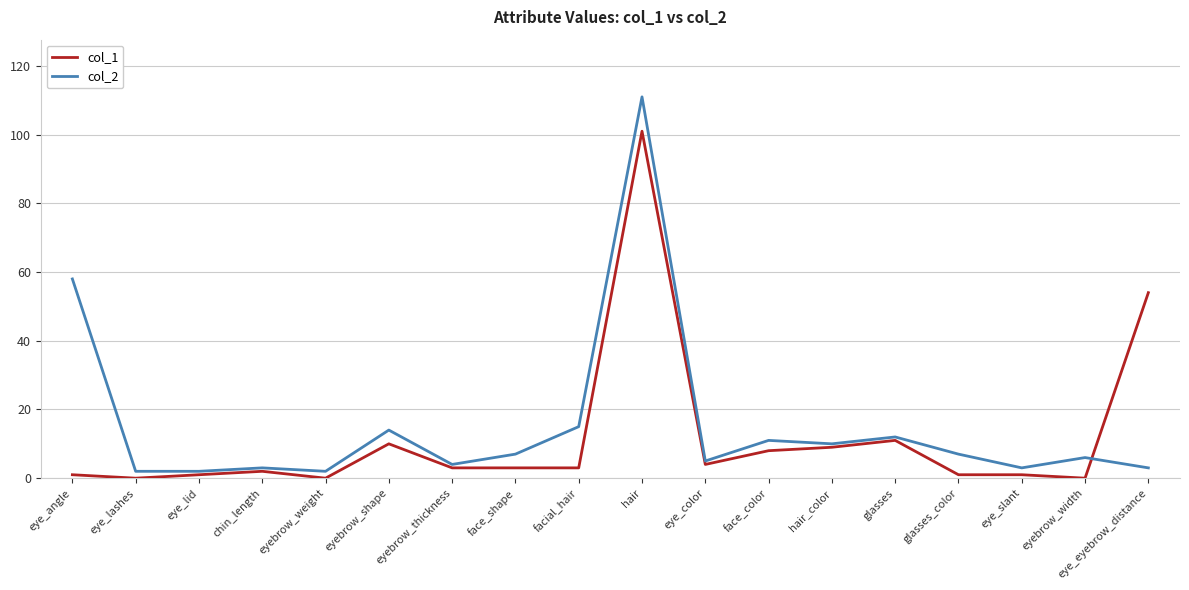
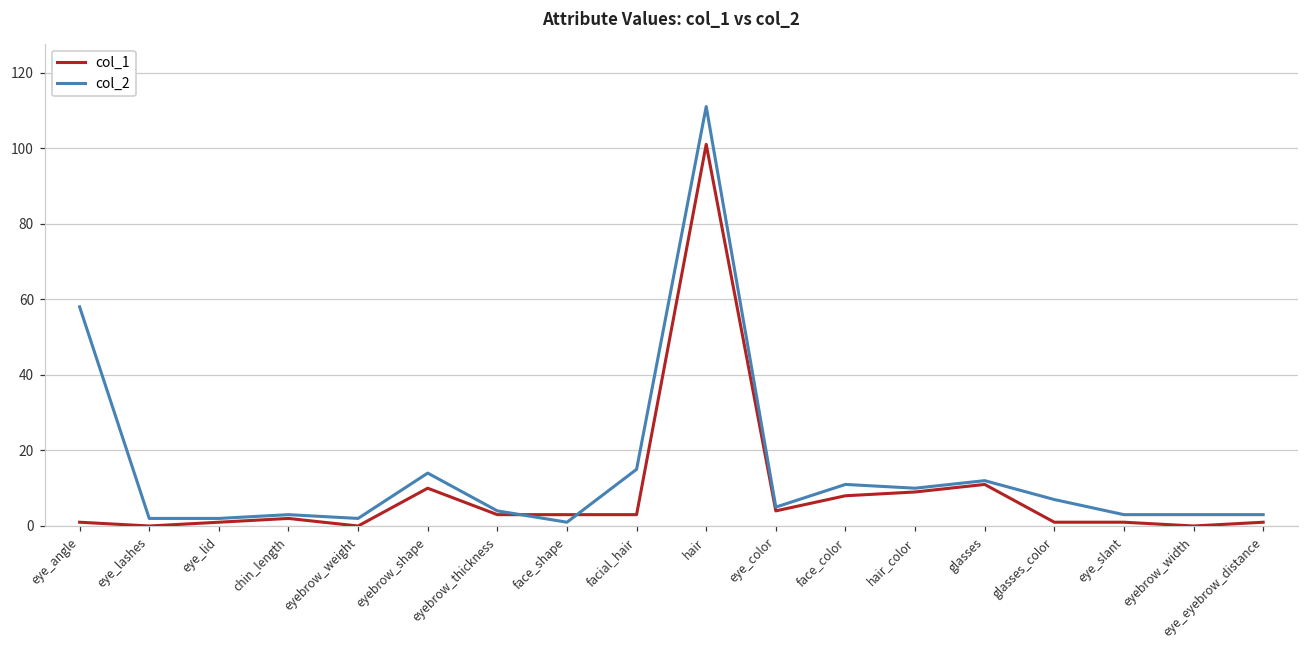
col_2, face_shape: 7 -> 1
col_2, eyebrow_width: 6 -> 3
col_1, eye_eyebrow_distance: 54 -> 1
